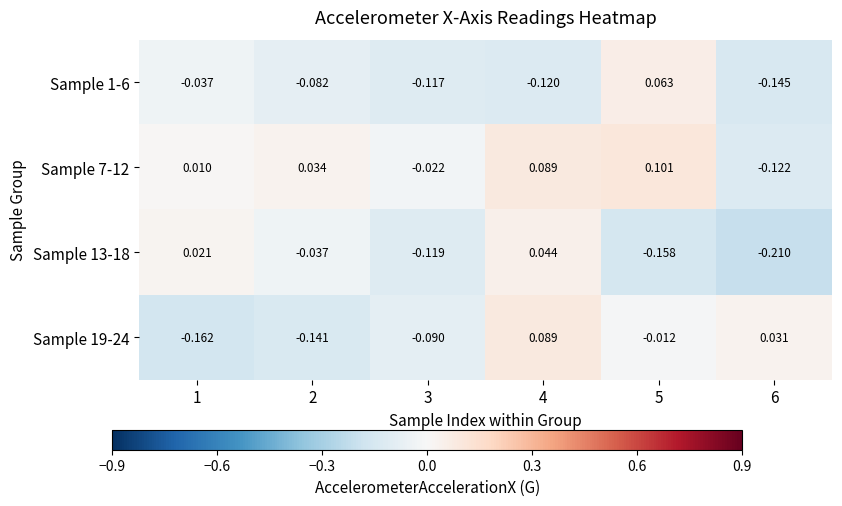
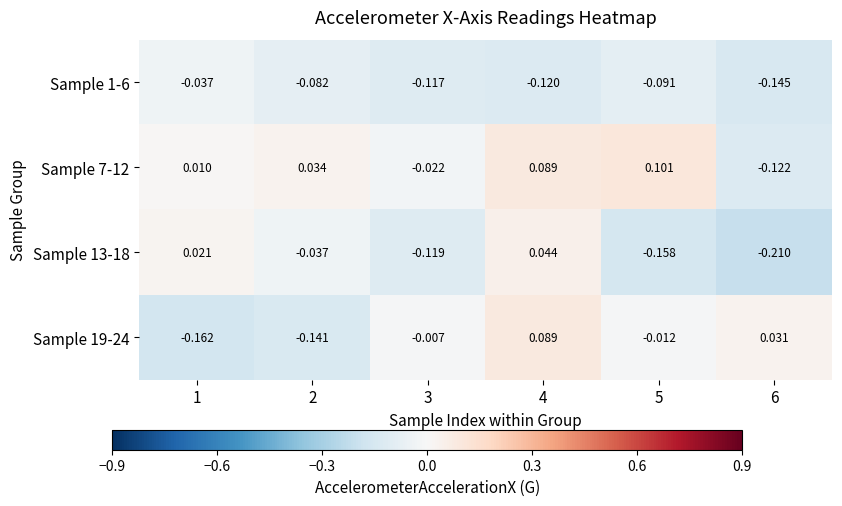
Sample 1-6, 5: 0.063 -> -0.091
Sample 19-24, 3: -0.090 -> -0.007
